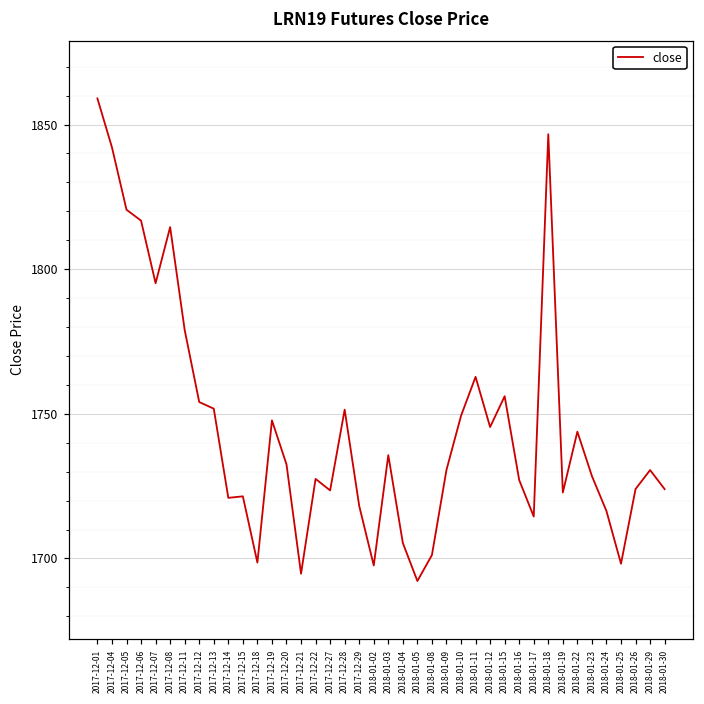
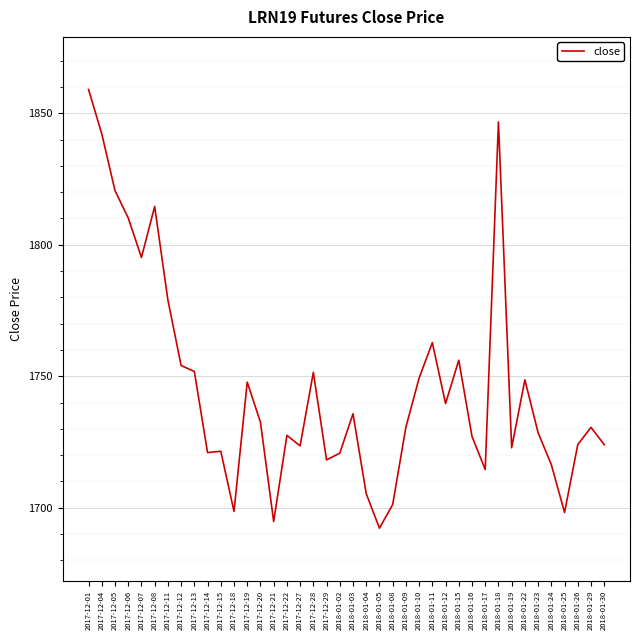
2017-12-06: 1817 -> 1810
2018-01-02: 1698 -> 1721
2018-01-12: 1745 -> 1740
2018-01-22: 1744 -> 1749
